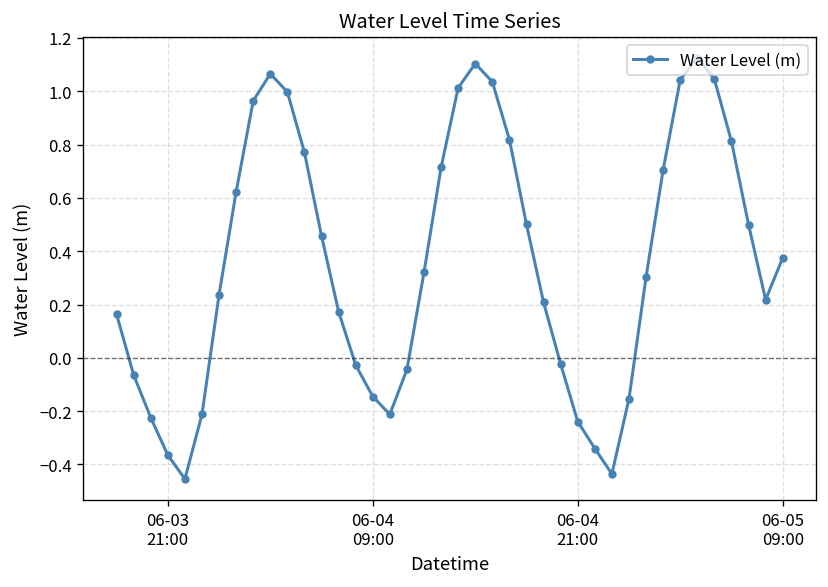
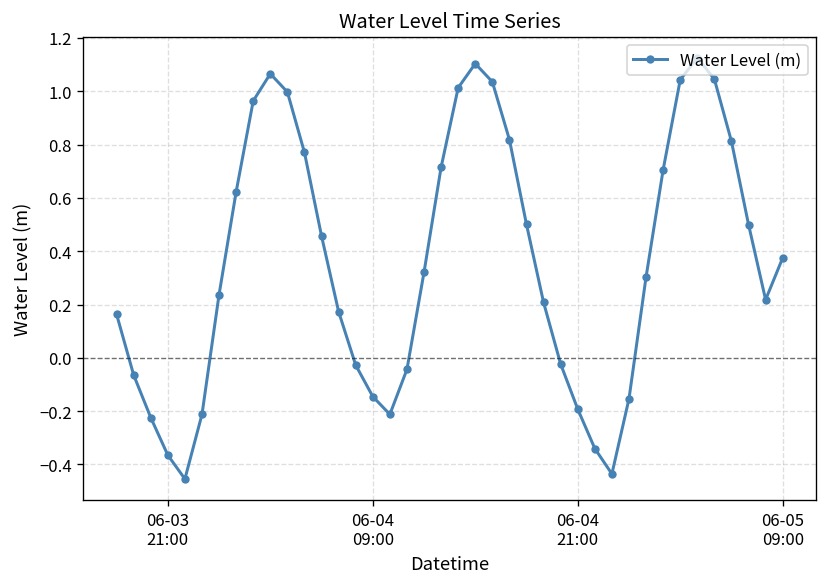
06-04 21:00: -0.24 -> -0.19
